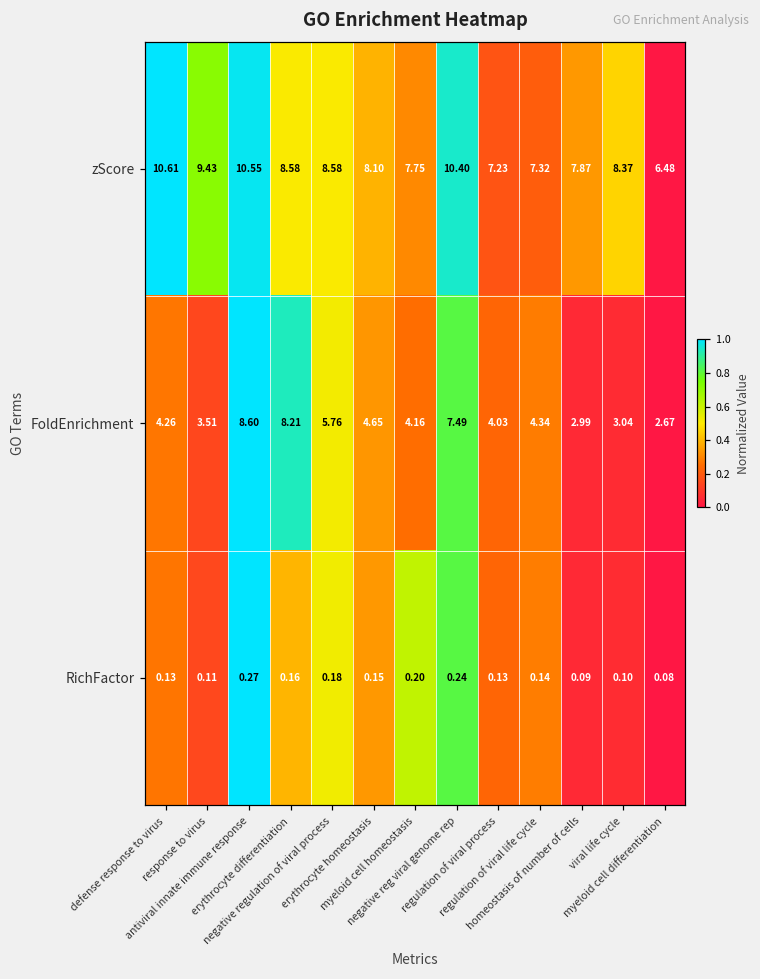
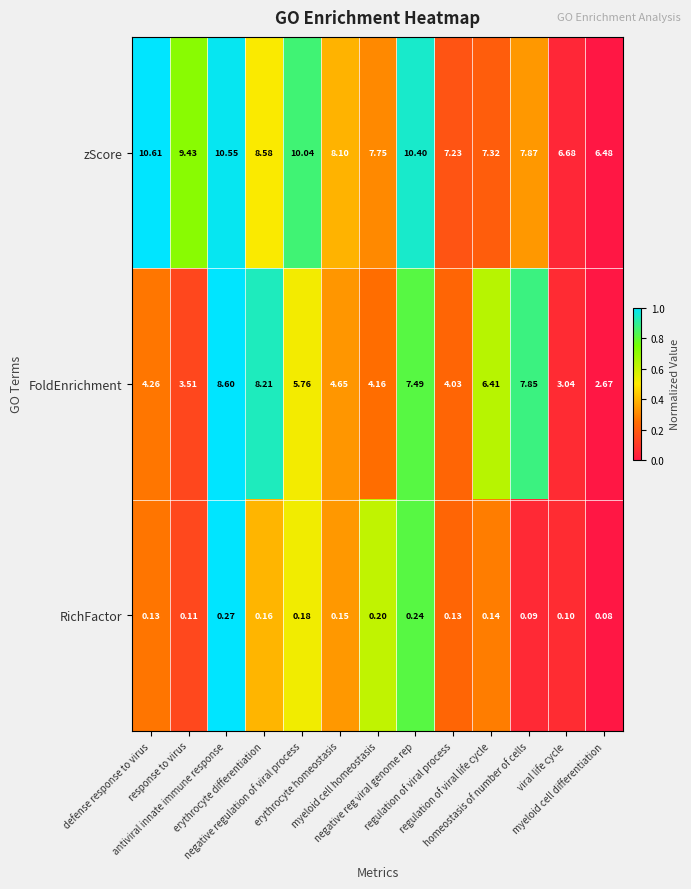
zScore, negative regulation of viral process: 8.58 -> 10.04
zScore, viral life cycle: 8.37 -> 6.68
FoldEnrichment, regulation of viral life cycle: 4.34 -> 6.41
FoldEnrichment, homeostasis of number of cells: 2.99 -> 7.85
